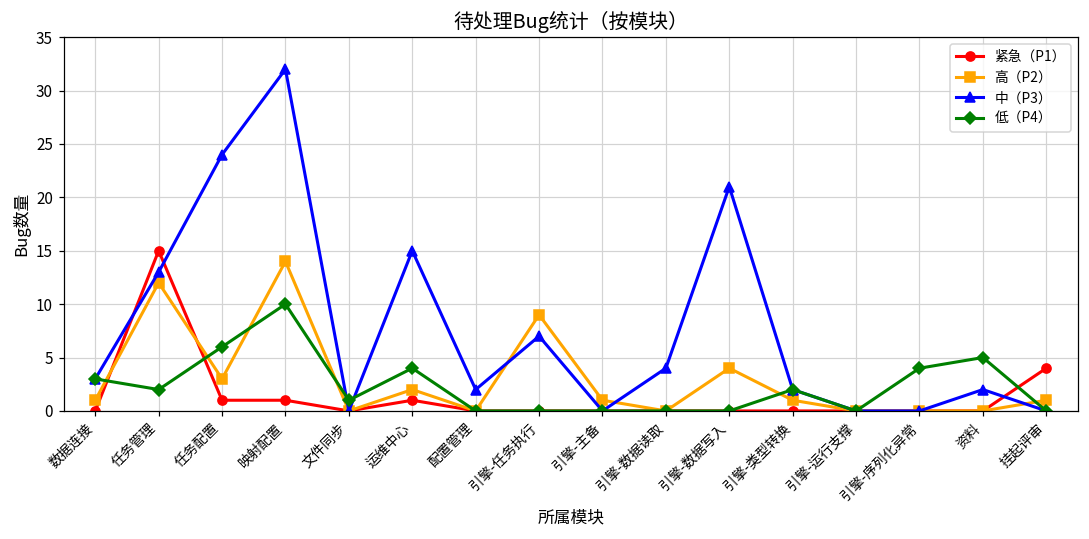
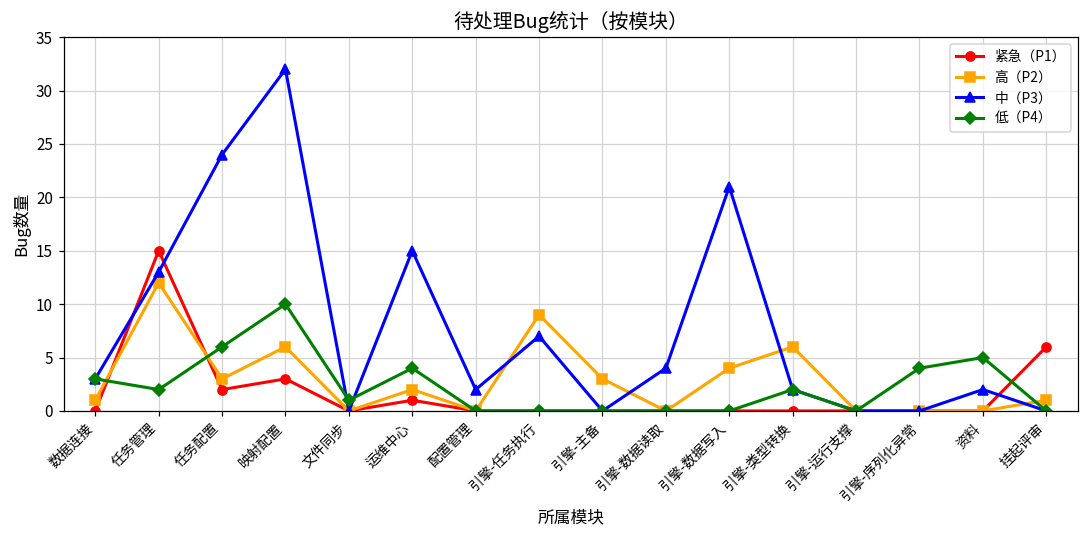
紧急（P1）, 任务配置: 1 -> 2
紧急（P1）, 映射配置: 1 -> 3
高（P2）, 映射配置: 14 -> 6
高（P2）, 引擎-主备: 1 -> 3
高（P2）, 引擎-类型转换: 1 -> 6
紧急（P1）, 挂起评审: 4 -> 6
